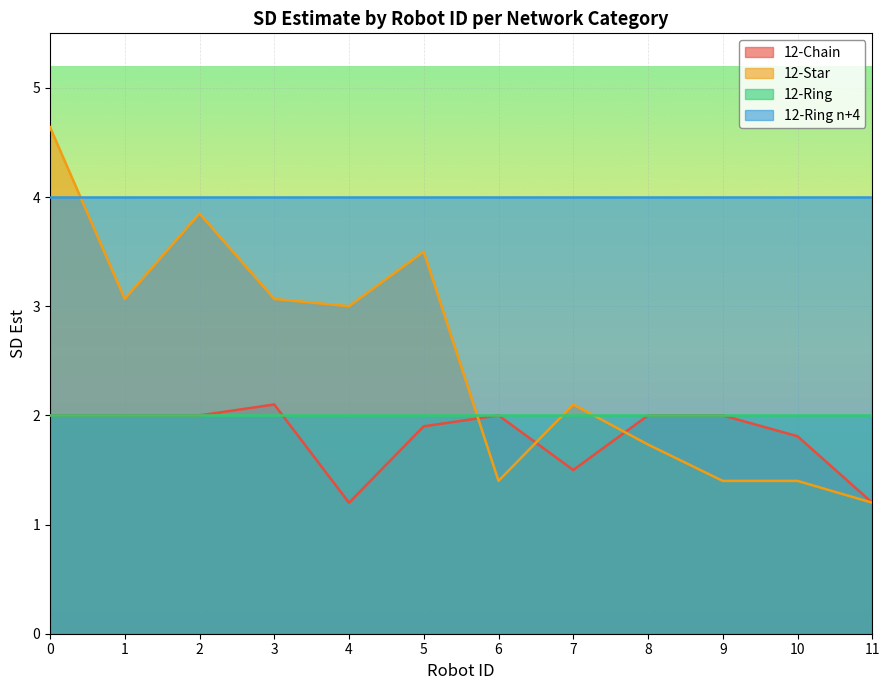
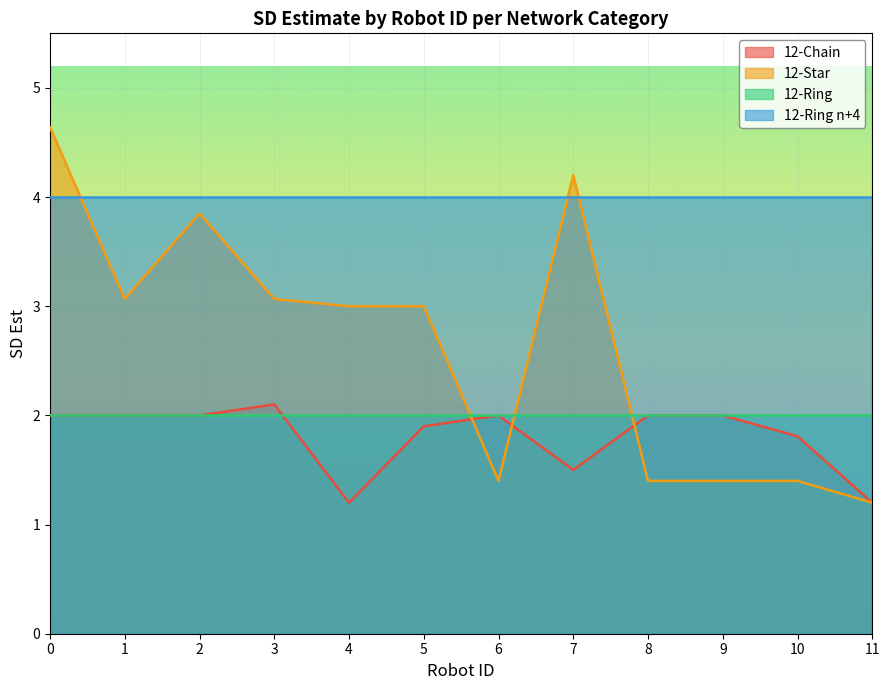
12-Star, 5: 3.5 -> 3.0
12-Star, 7: 2.1 -> 4.2
12-Star, 8: 1.73 -> 1.40
